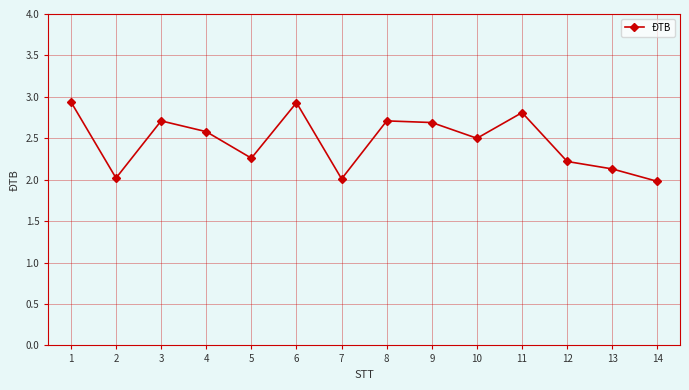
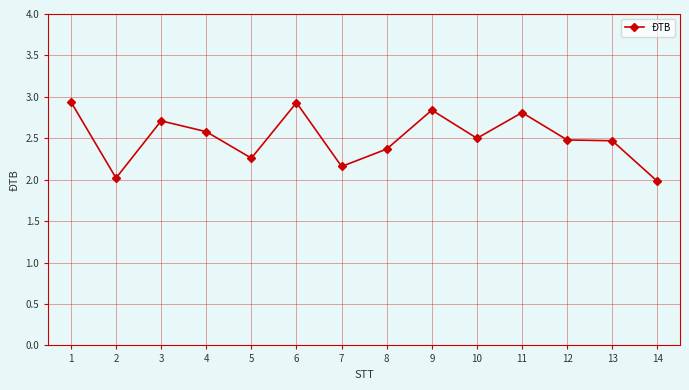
7: 2.0 -> 2.2
8: 2.7 -> 2.4
9: 2.7 -> 2.8
12: 2.2 -> 2.5
13: 2.1 -> 2.5
